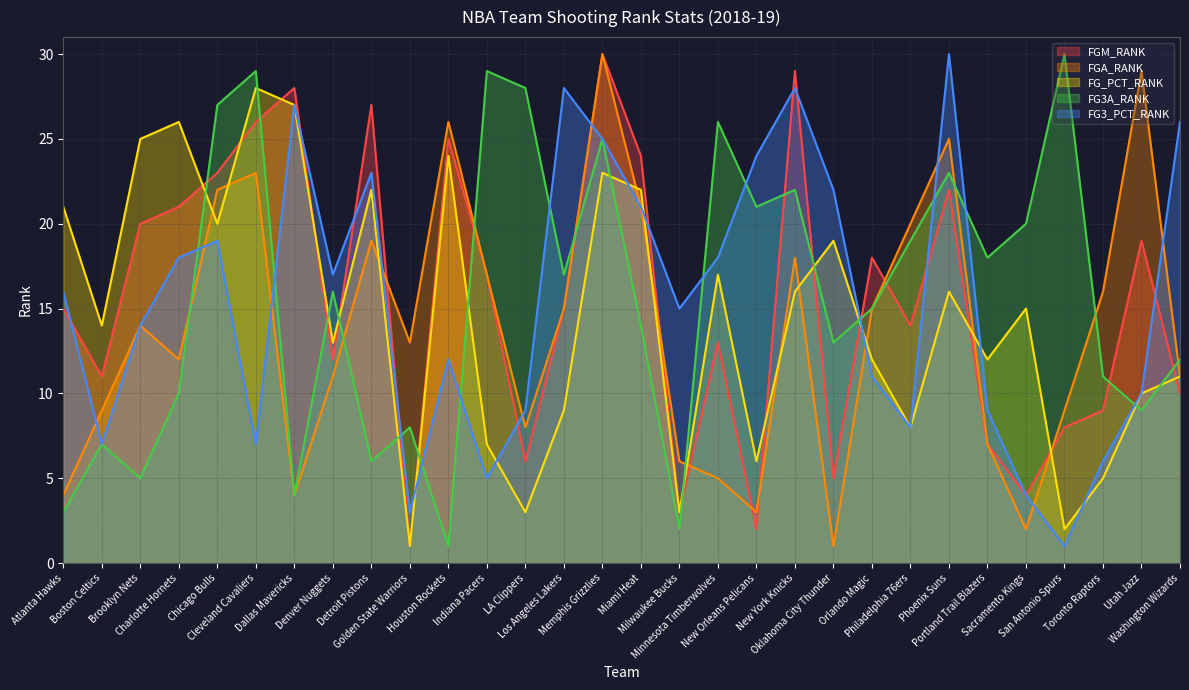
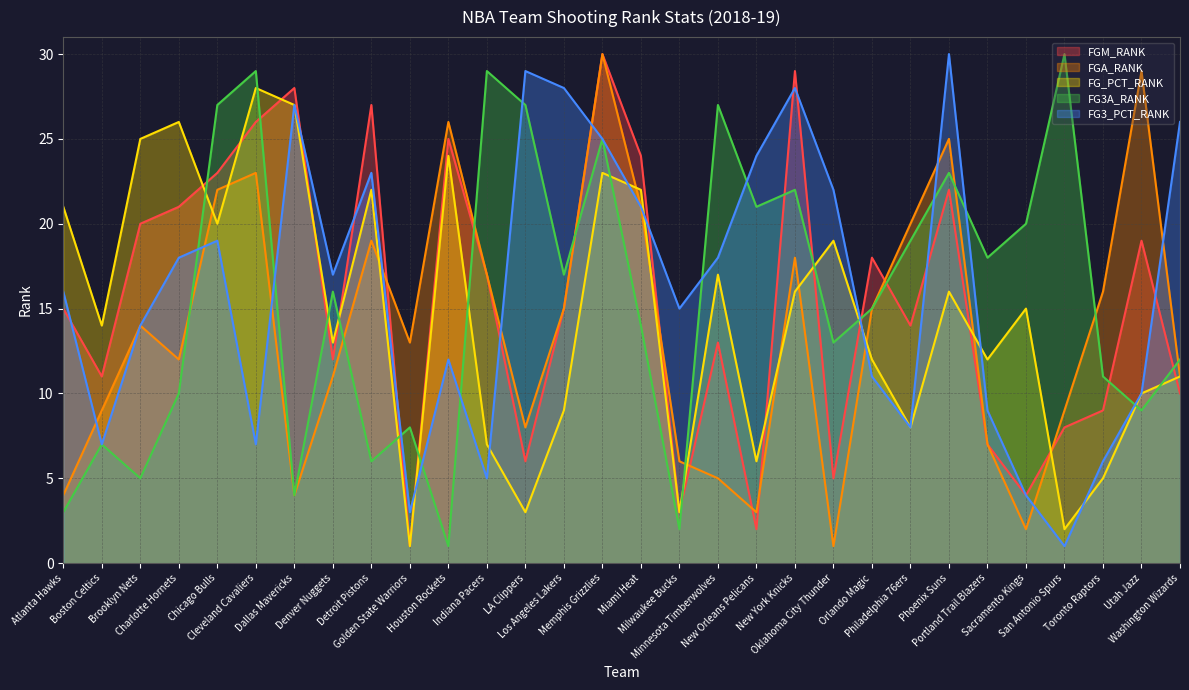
FG3A_RANK, LA Clippers: 28 -> 27
FG3_PCT_RANK, LA Clippers: 9 -> 29
FG3A_RANK, Minnesota Timberwolves: 26 -> 27
